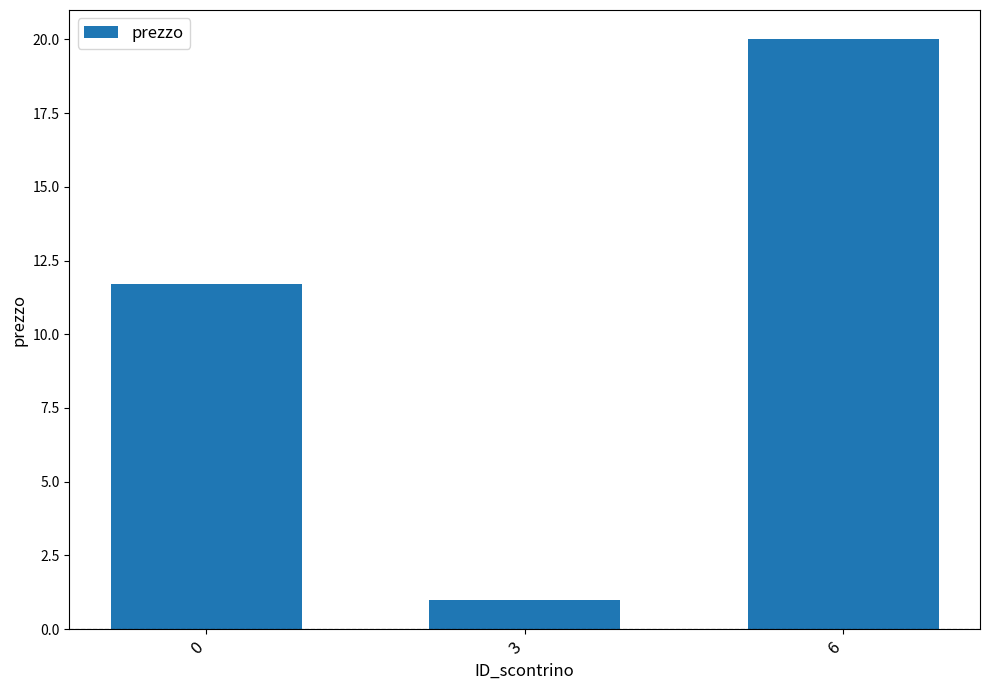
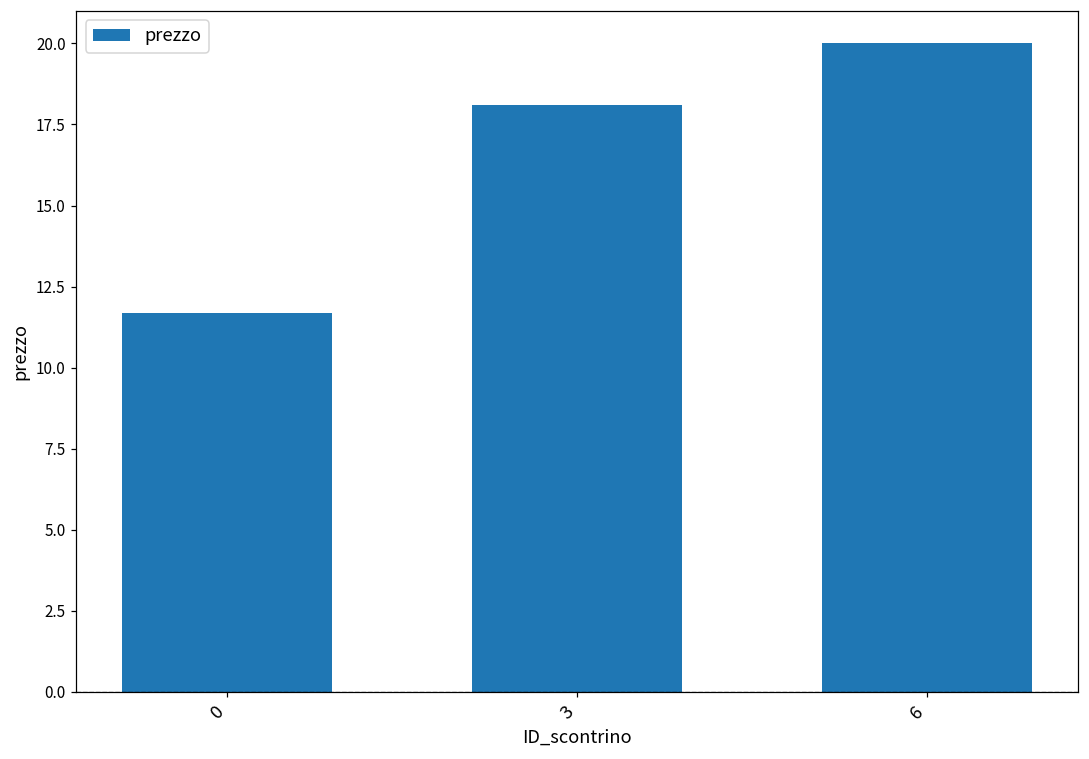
3: 1.0 -> 18.1
